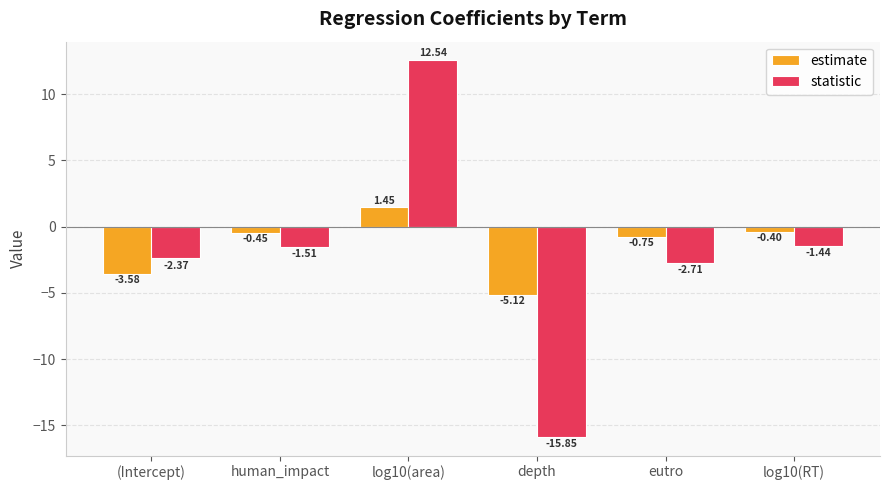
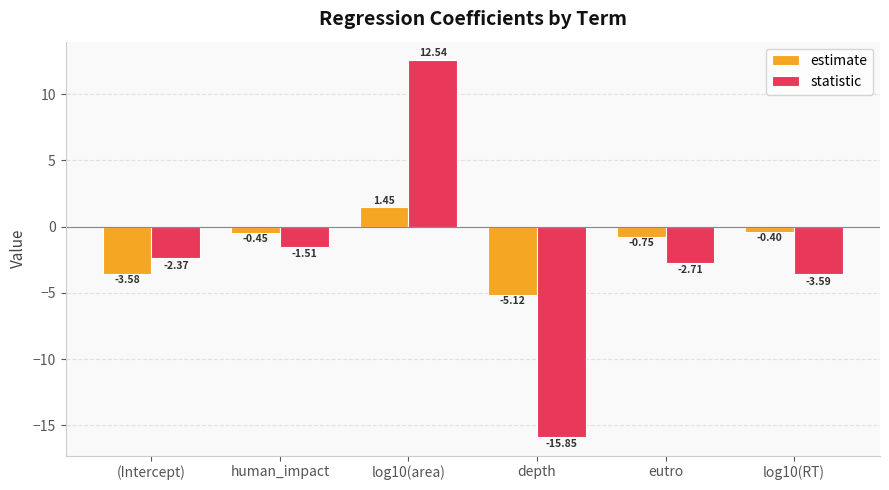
statistic, log10(RT): -1.44 -> -3.59
